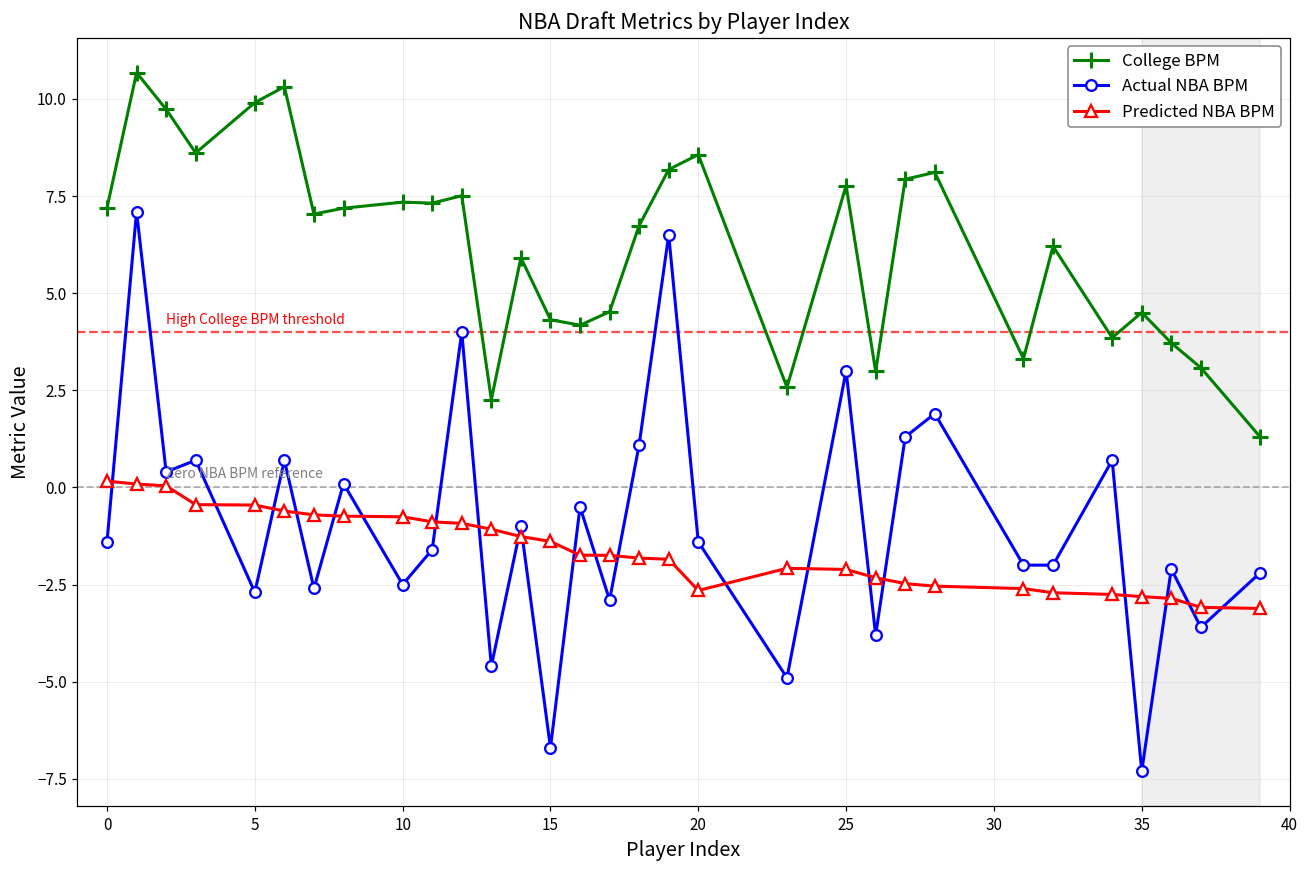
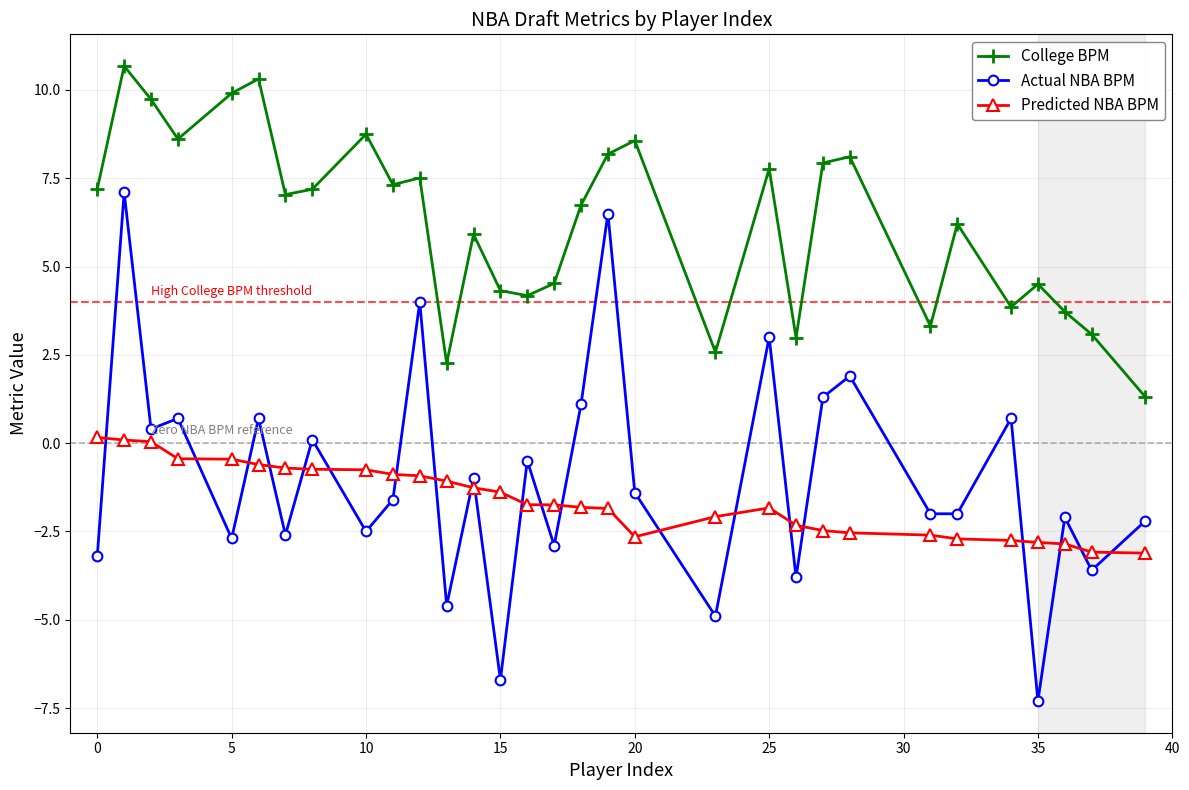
Actual NBA BPM, 0: -1.4 -> -3.2
College BPM, 10: 7.3 -> 8.7
Predicted NBA BPM, 25: -2.1 -> -1.8
